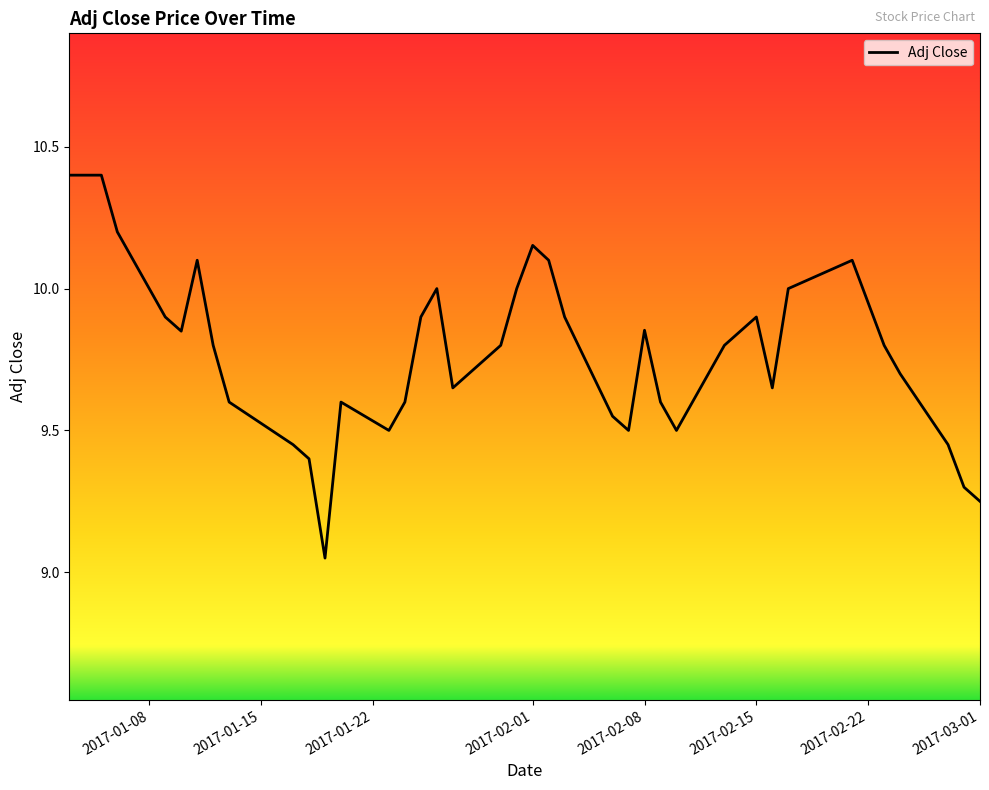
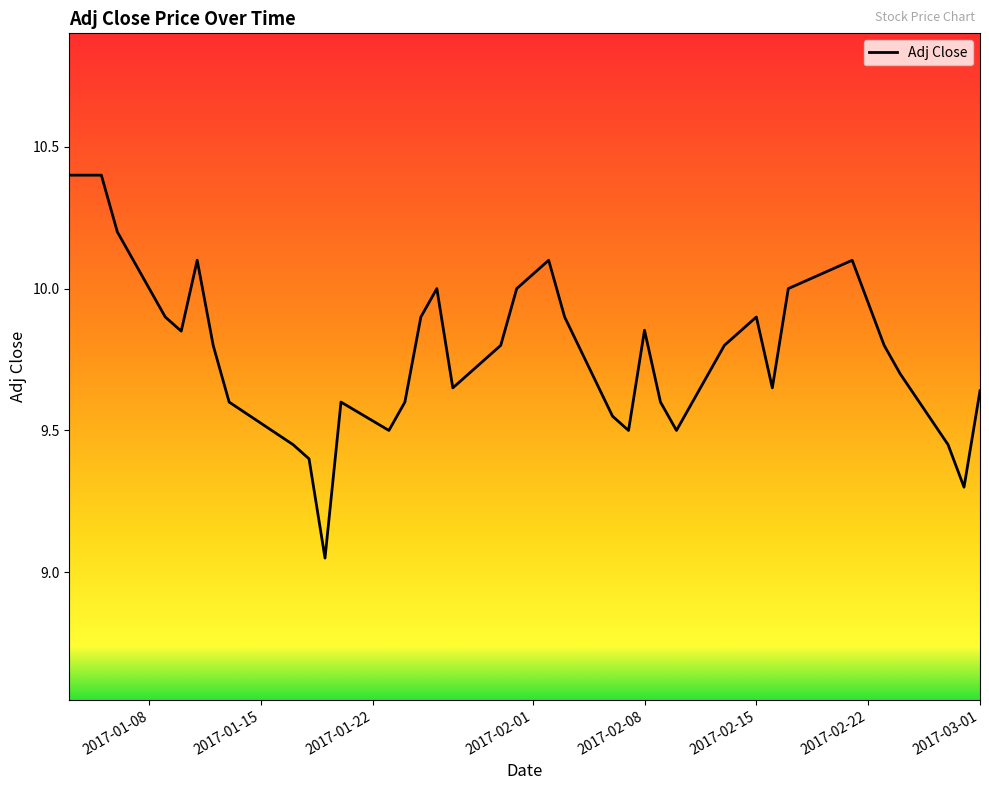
2017-02-01: 10.15 -> 10.05
2017-03-01: 9.25 -> 9.64
